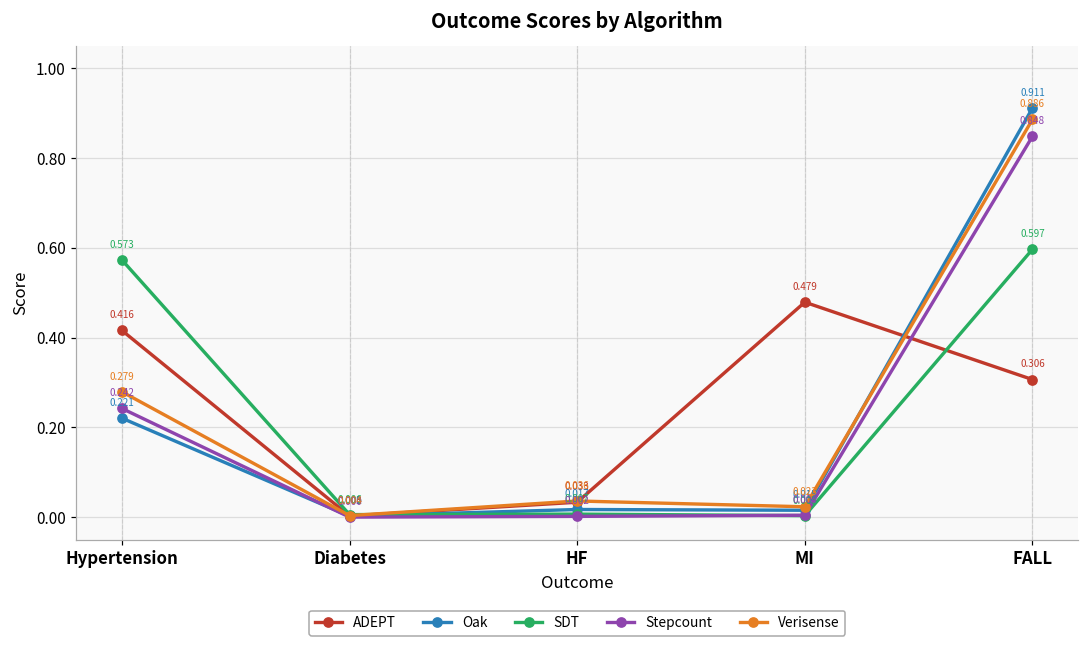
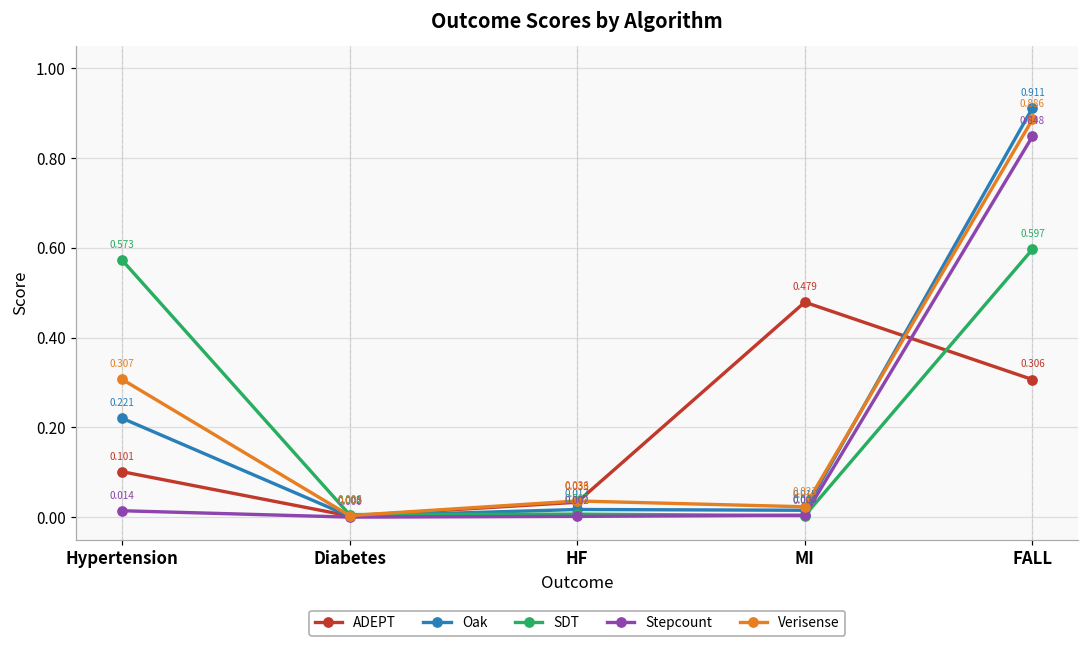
ADEPT, Hypertension: 0.416 -> 0.101
Stepcount, Hypertension: 0.242 -> 0.014
Verisense, Hypertension: 0.279 -> 0.307
